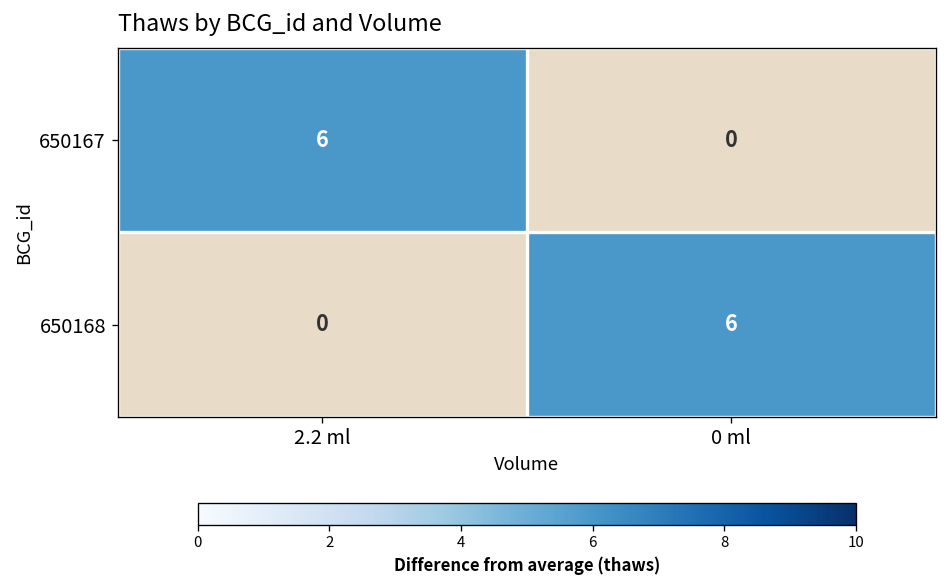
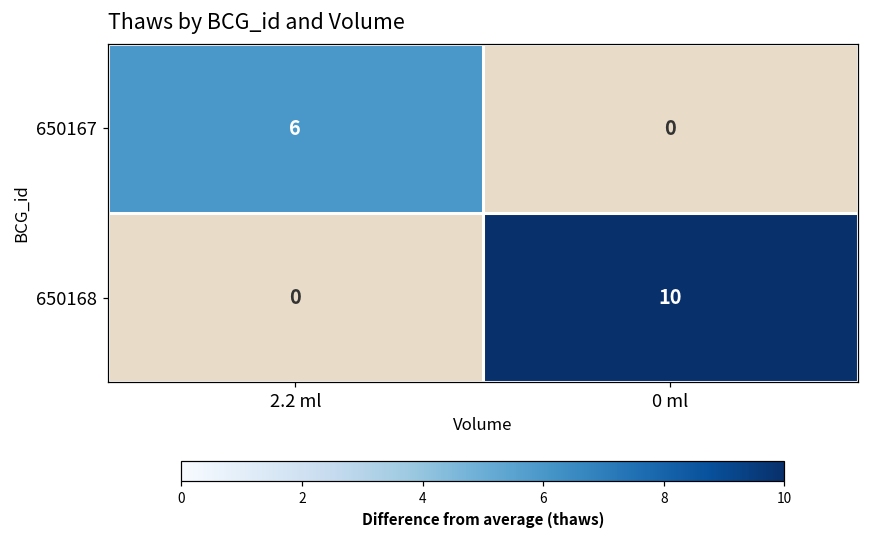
650168, 0 ml: 6 -> 10
